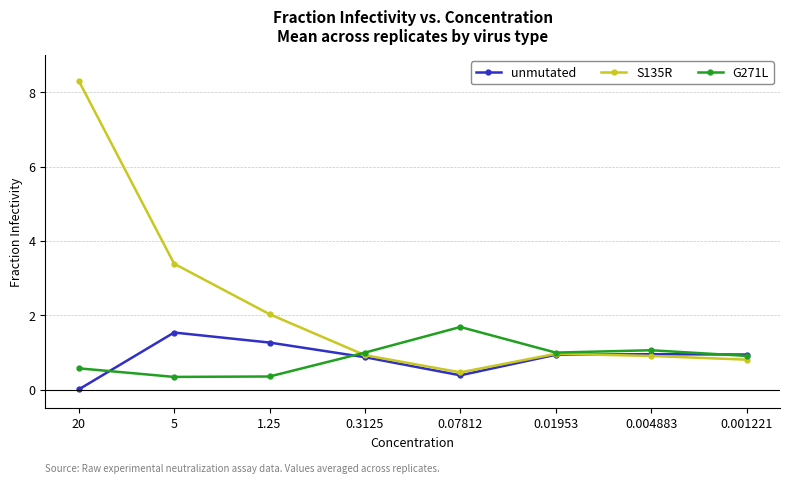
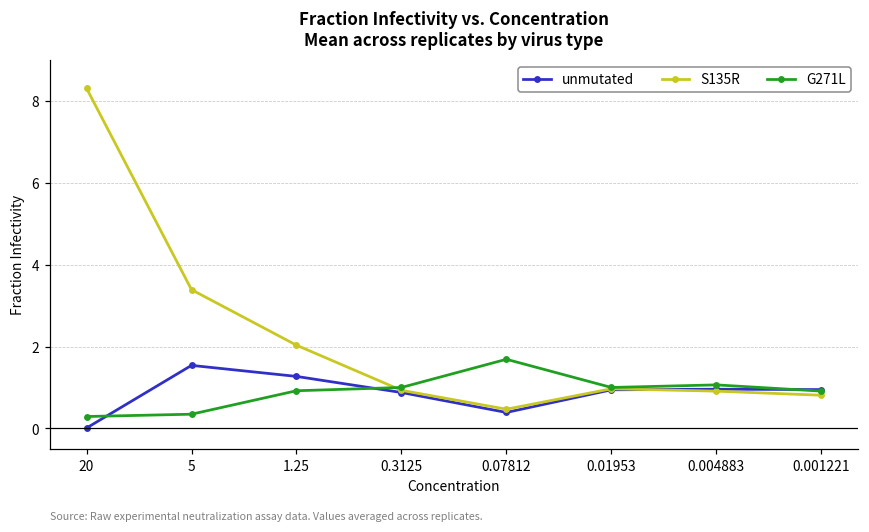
G271L, 20: 0.6 -> 0.3
G271L, 1.25: 0.4 -> 0.9
